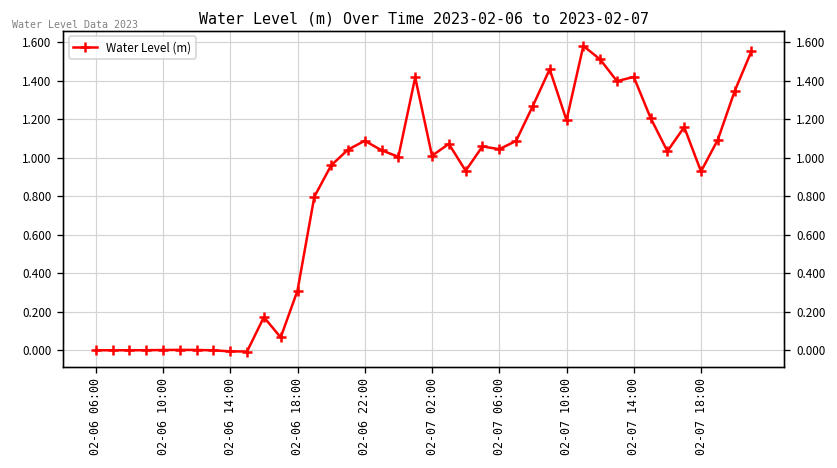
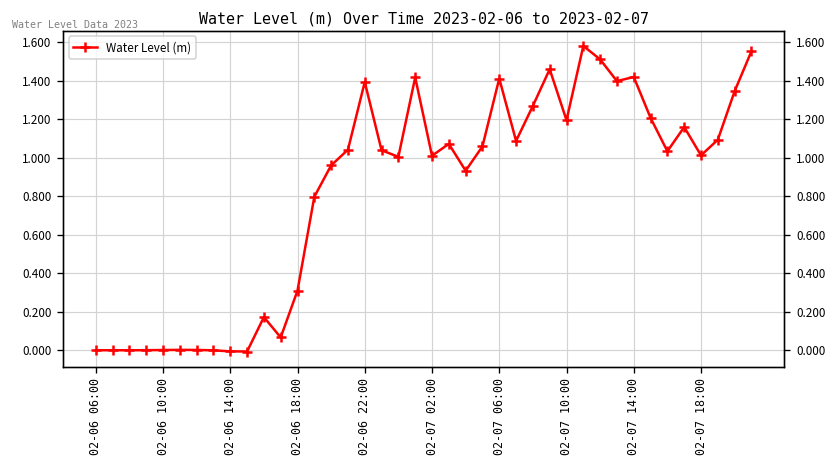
02-06 22:00: 1.09 -> 1.39
02-07 06:00: 1.04 -> 1.41
02-07 18:00: 0.93 -> 1.01
